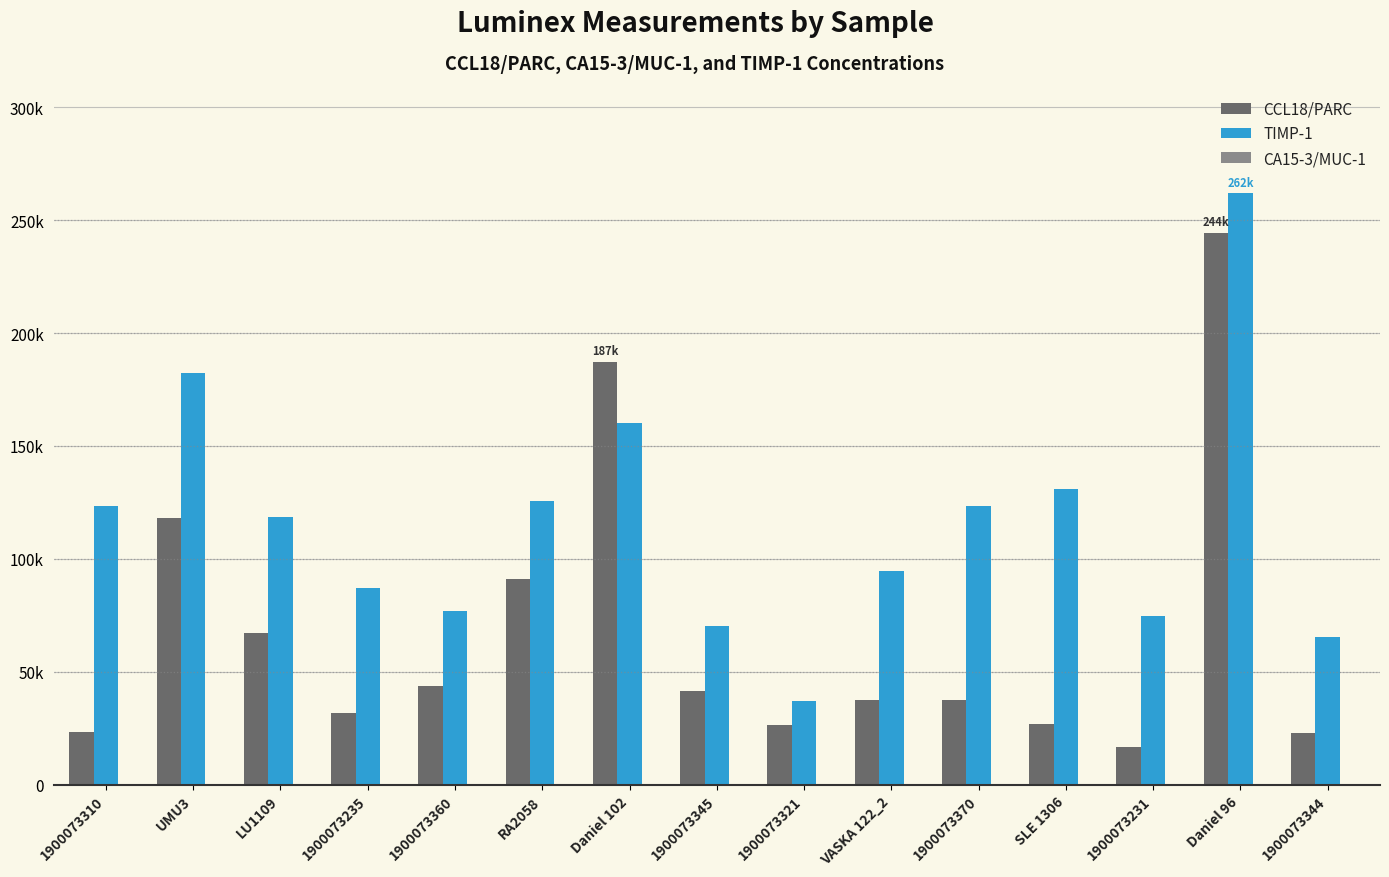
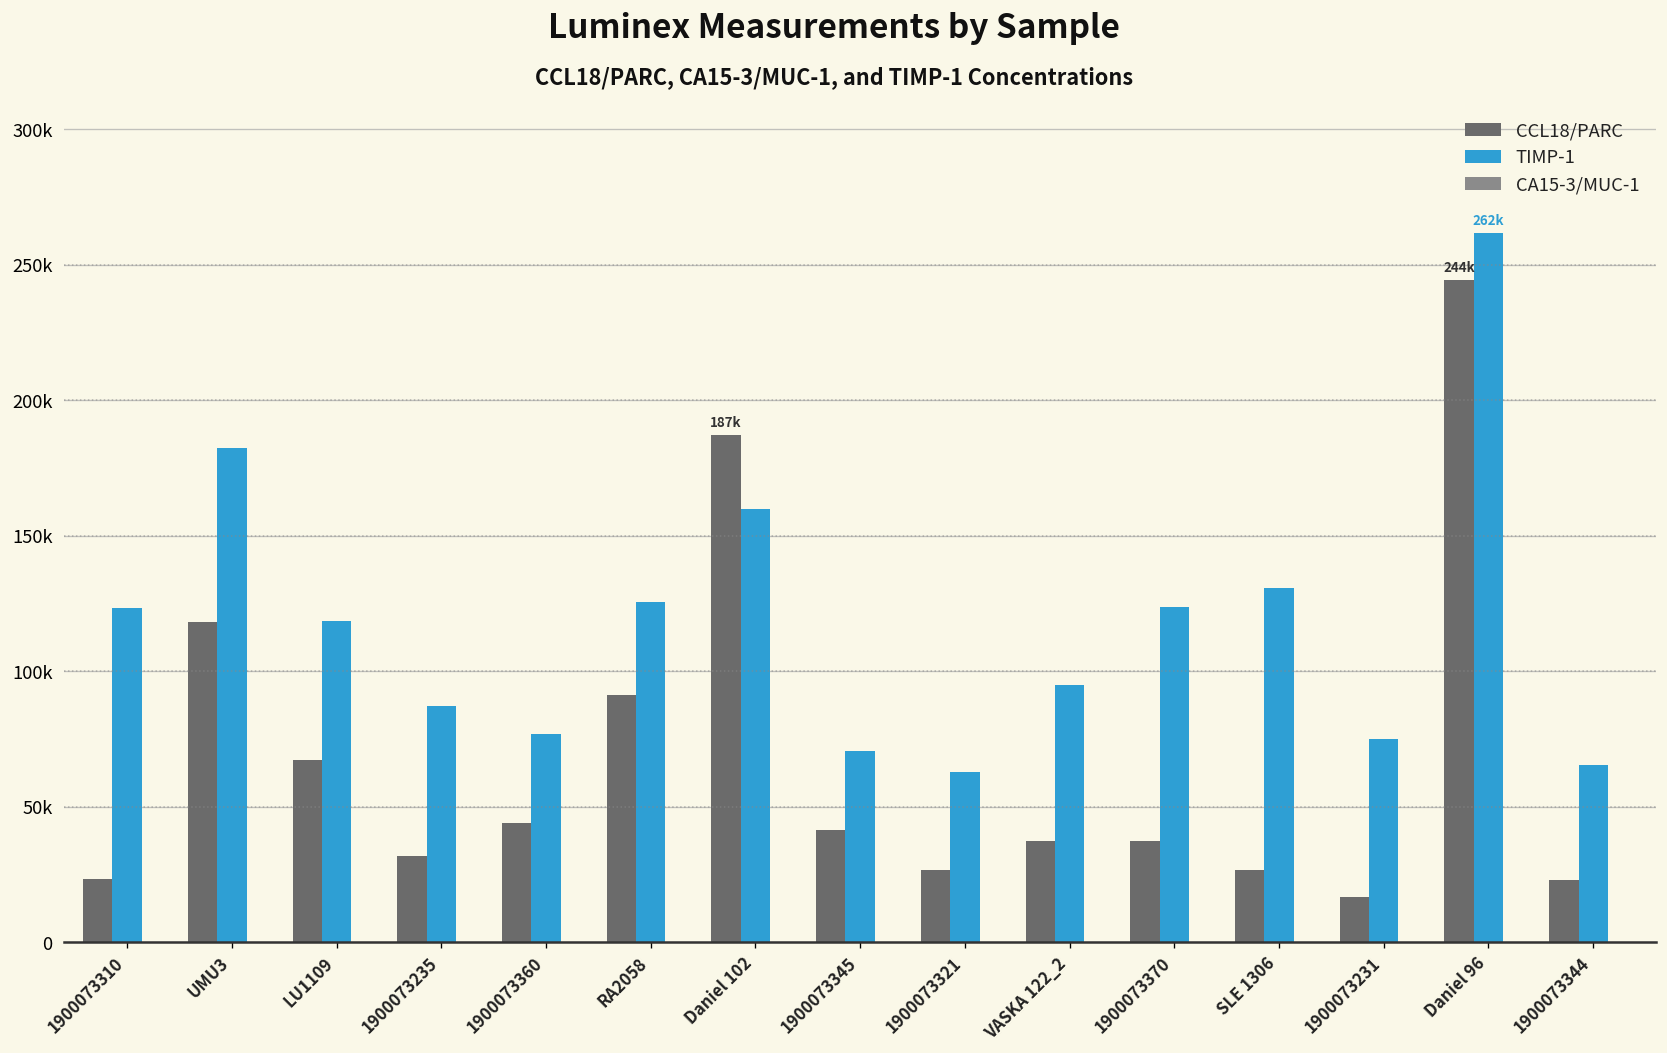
TIMP-1, 1900073321: 37000 -> 63000
